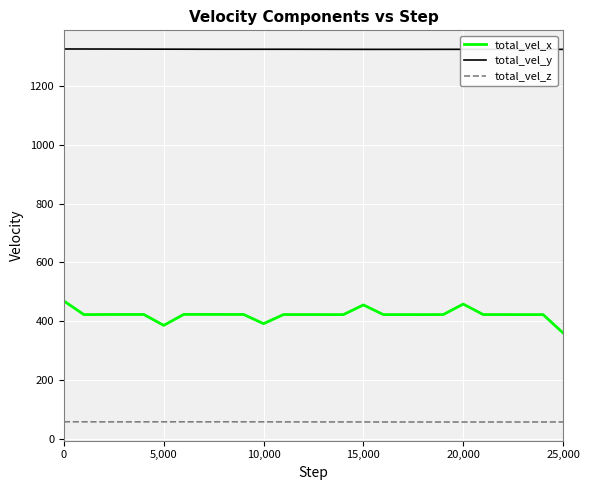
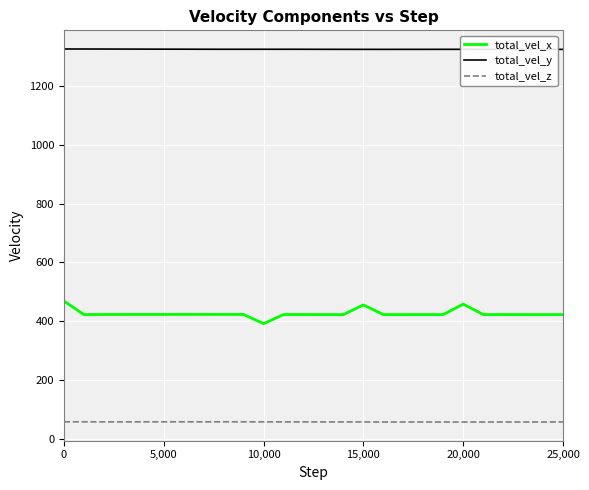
total_vel_x, 5,000: 390 -> 420
total_vel_x, 25,000: 360 -> 420
